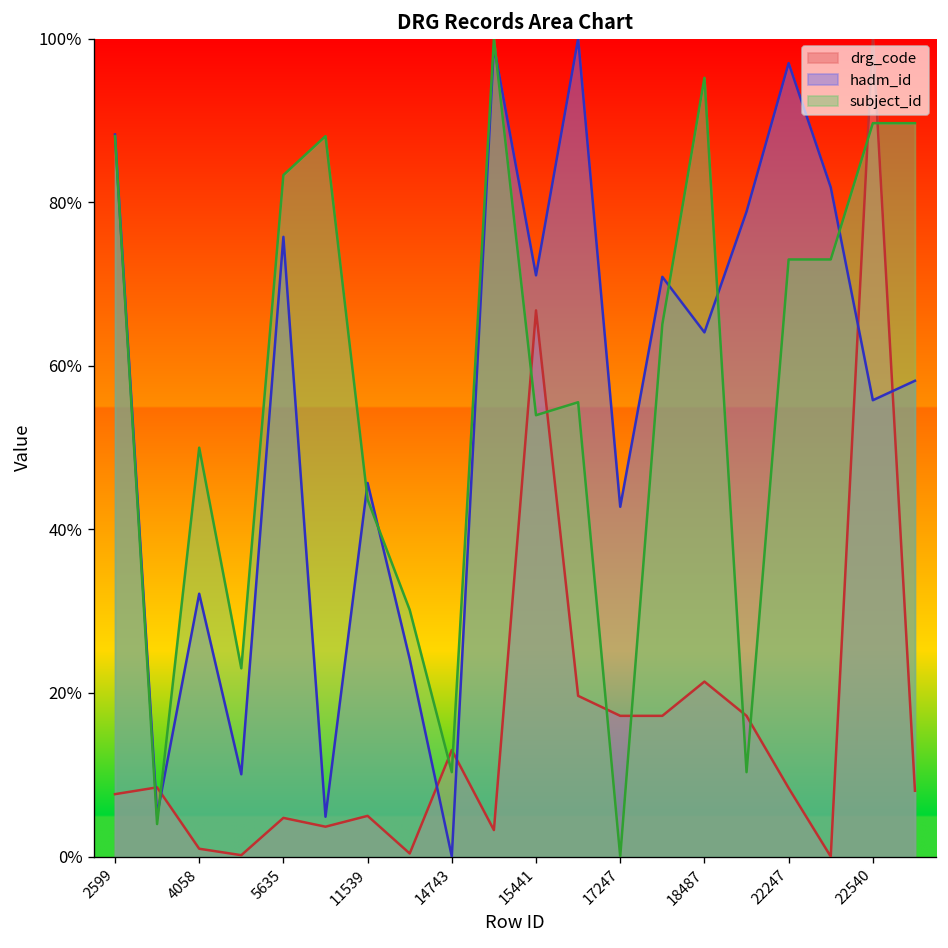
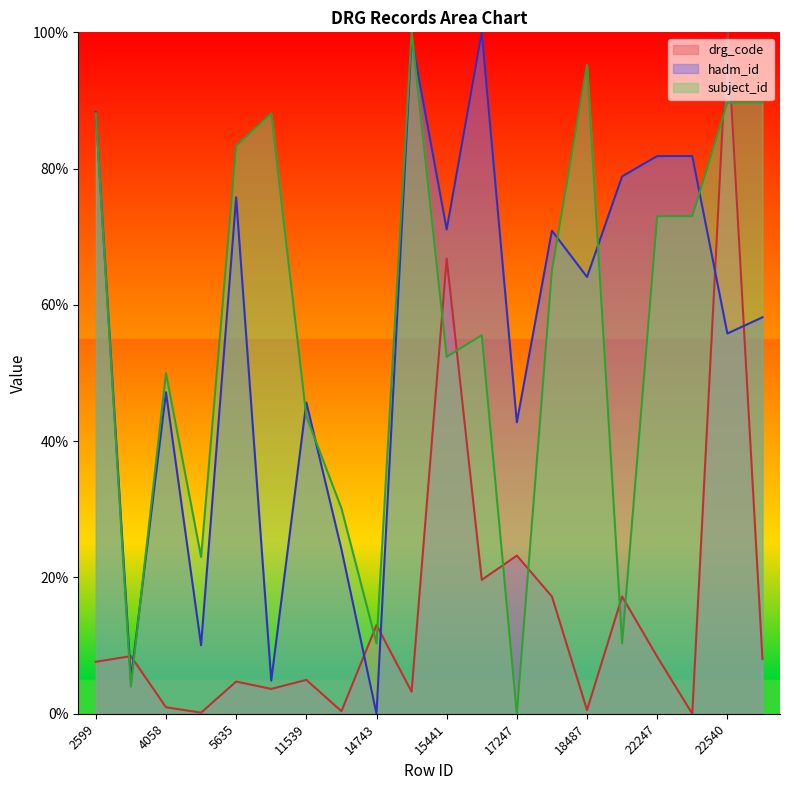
hadm_id, 4058: 32% -> 47%
subject_id, 15441: 54% -> 52%
drg_code, 17247: 17% -> 23%
drg_code, 18487: 21% -> 1%
hadm_id, 22247: 97% -> 82%
